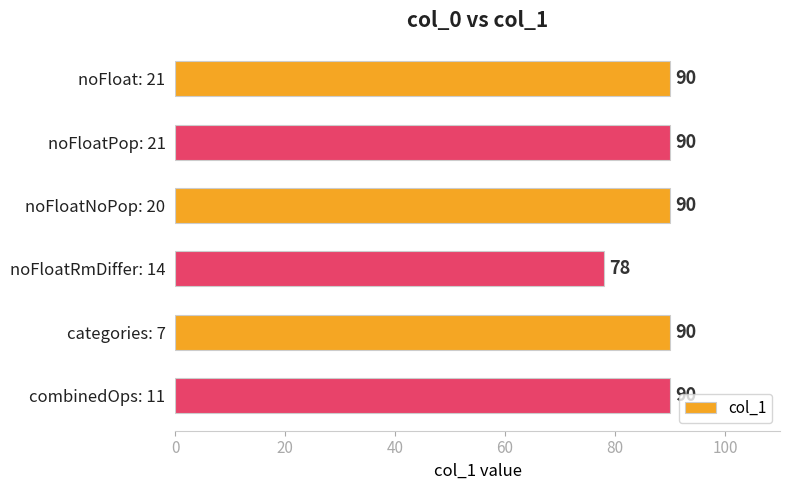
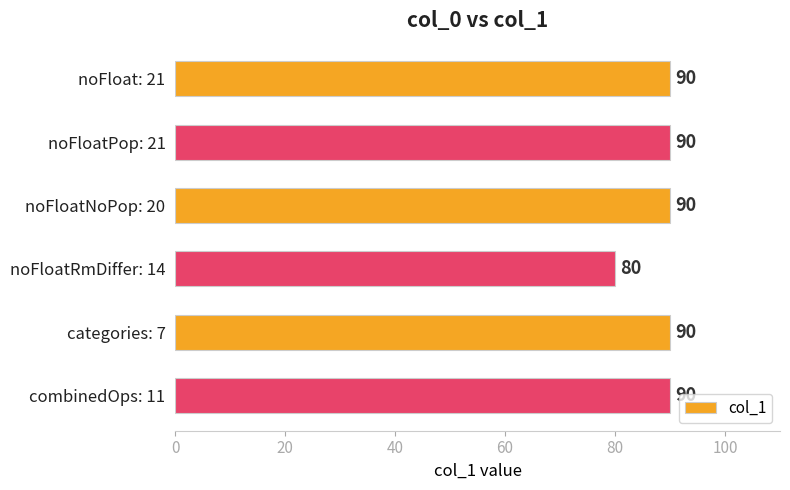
noFloatRmDiffer: 14: 78 -> 80
